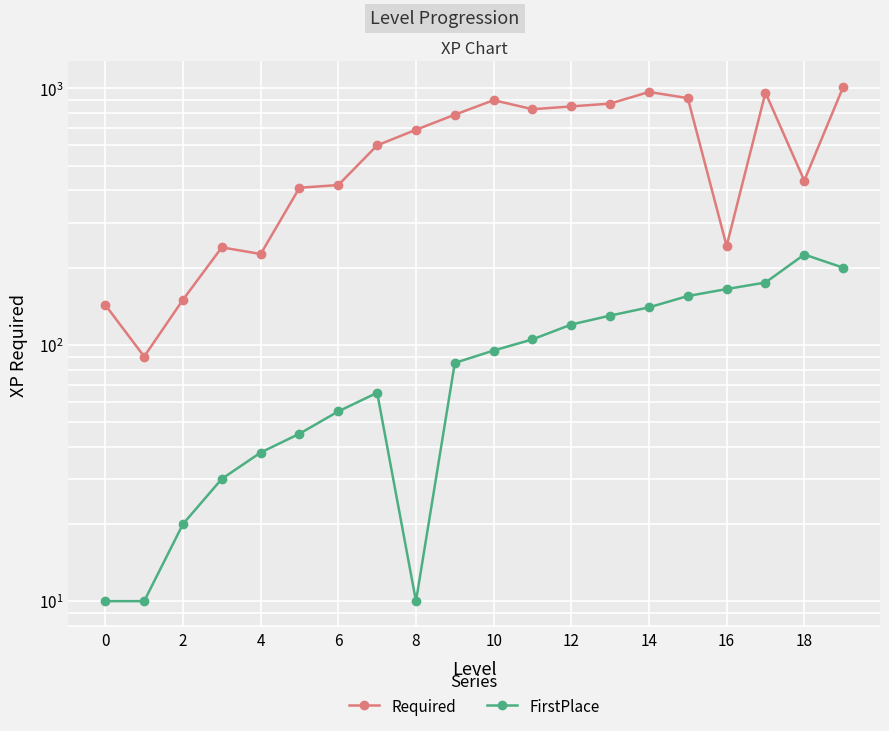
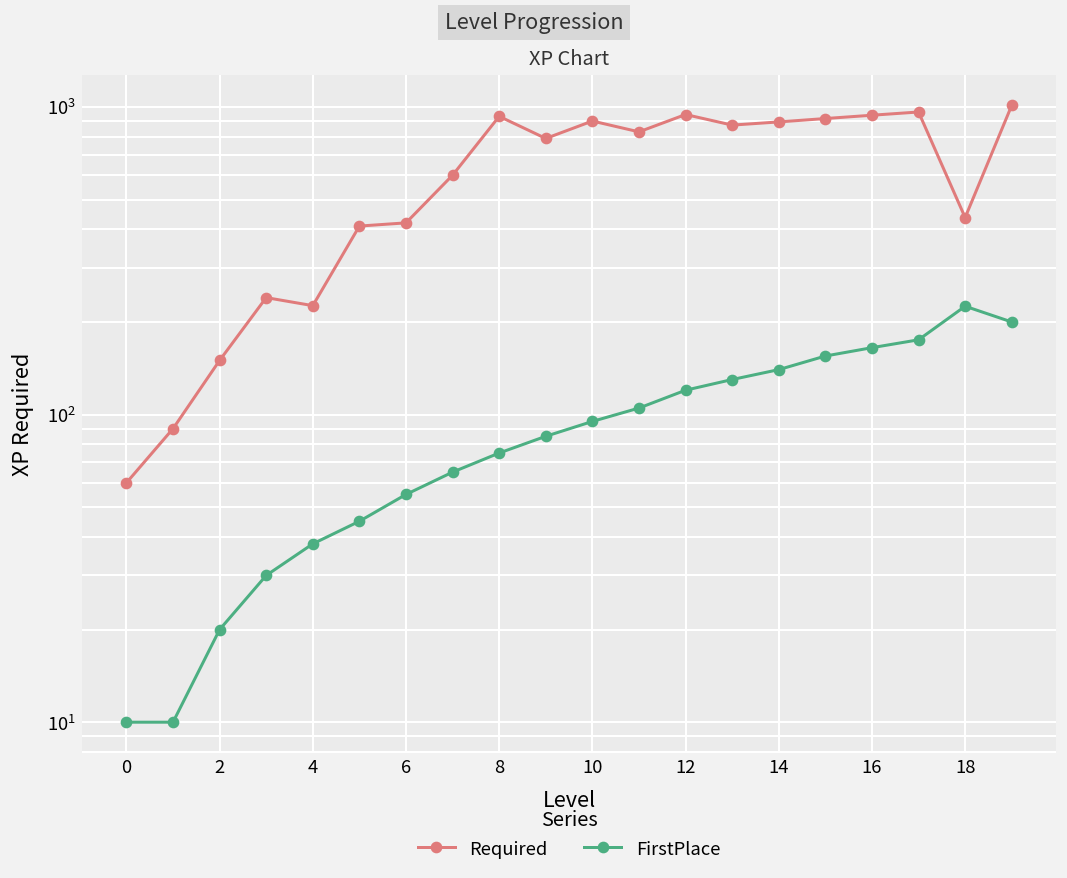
Required, 0: 140 -> 60
Required, 8: 690 -> 930
FirstPlace, 8: 10 -> 75
Required, 12: 850 -> 950
Required, 14: 970 -> 890
Required, 16: 240 -> 940
